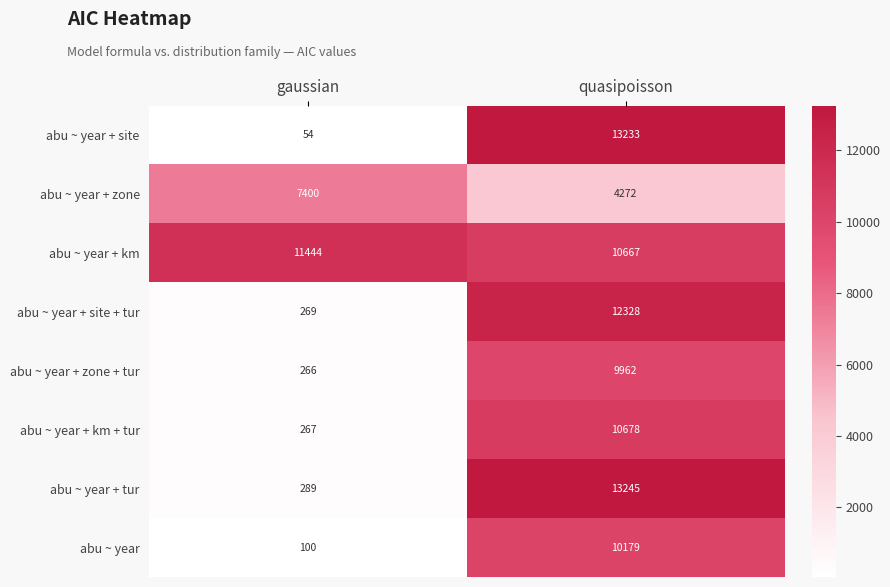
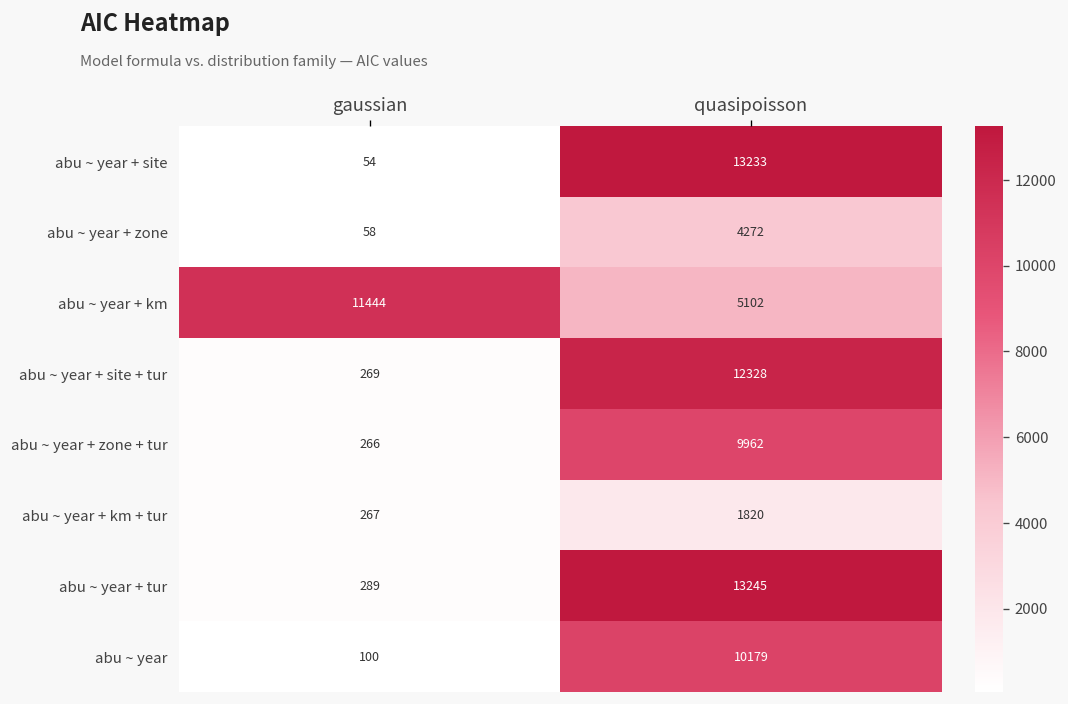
abu ~ year + zone, gaussian: 7400 -> 58
abu ~ year + km, quasipoisson: 10667 -> 5102
abu ~ year + km + tur, quasipoisson: 10678 -> 1820
